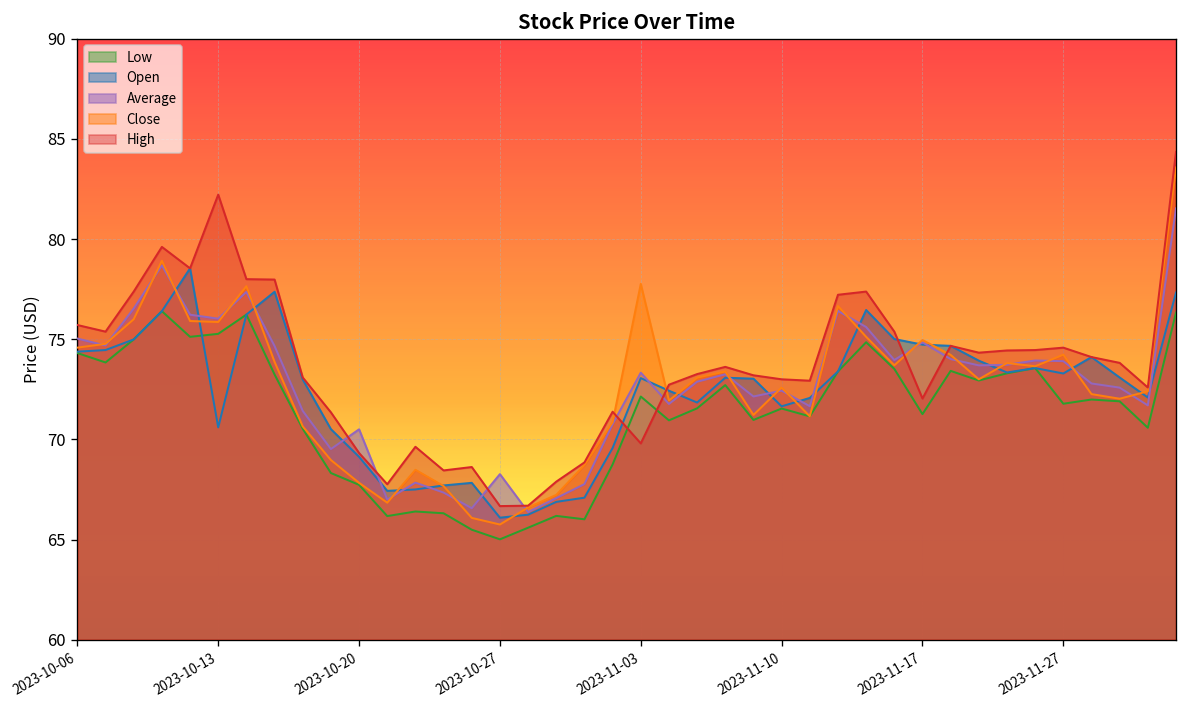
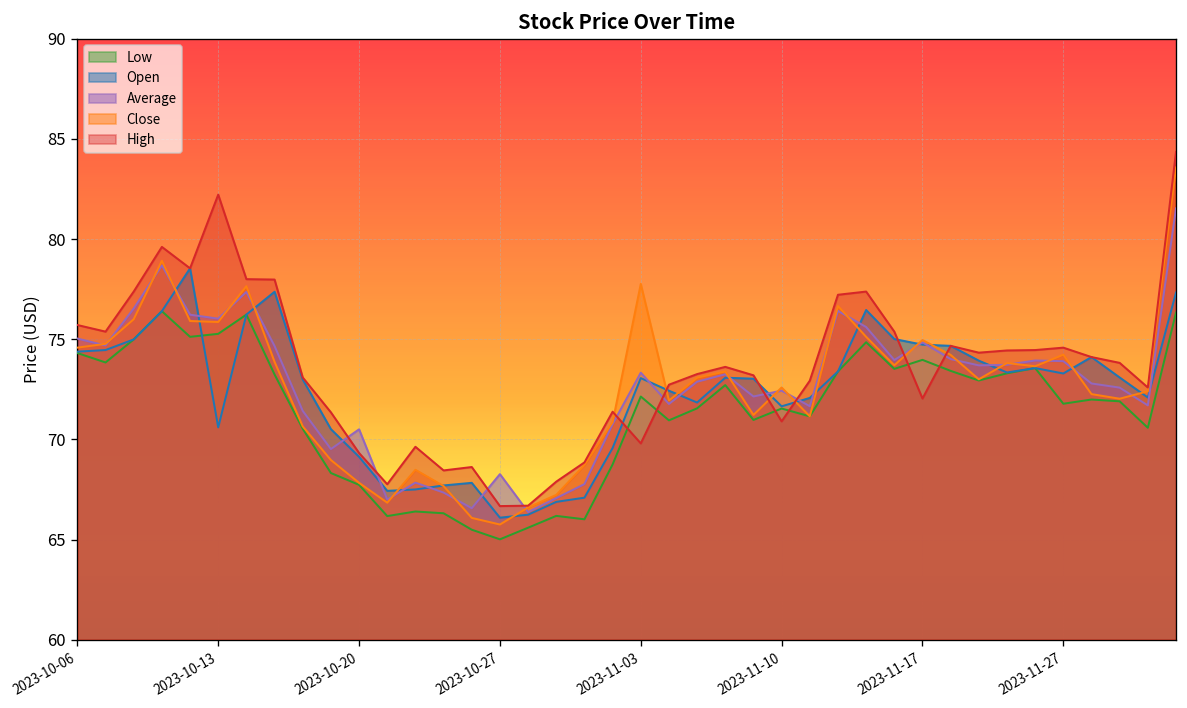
High, 2023-11-10: 73.0 -> 70.9
Low, 2023-11-17: 71.3 -> 74.0
